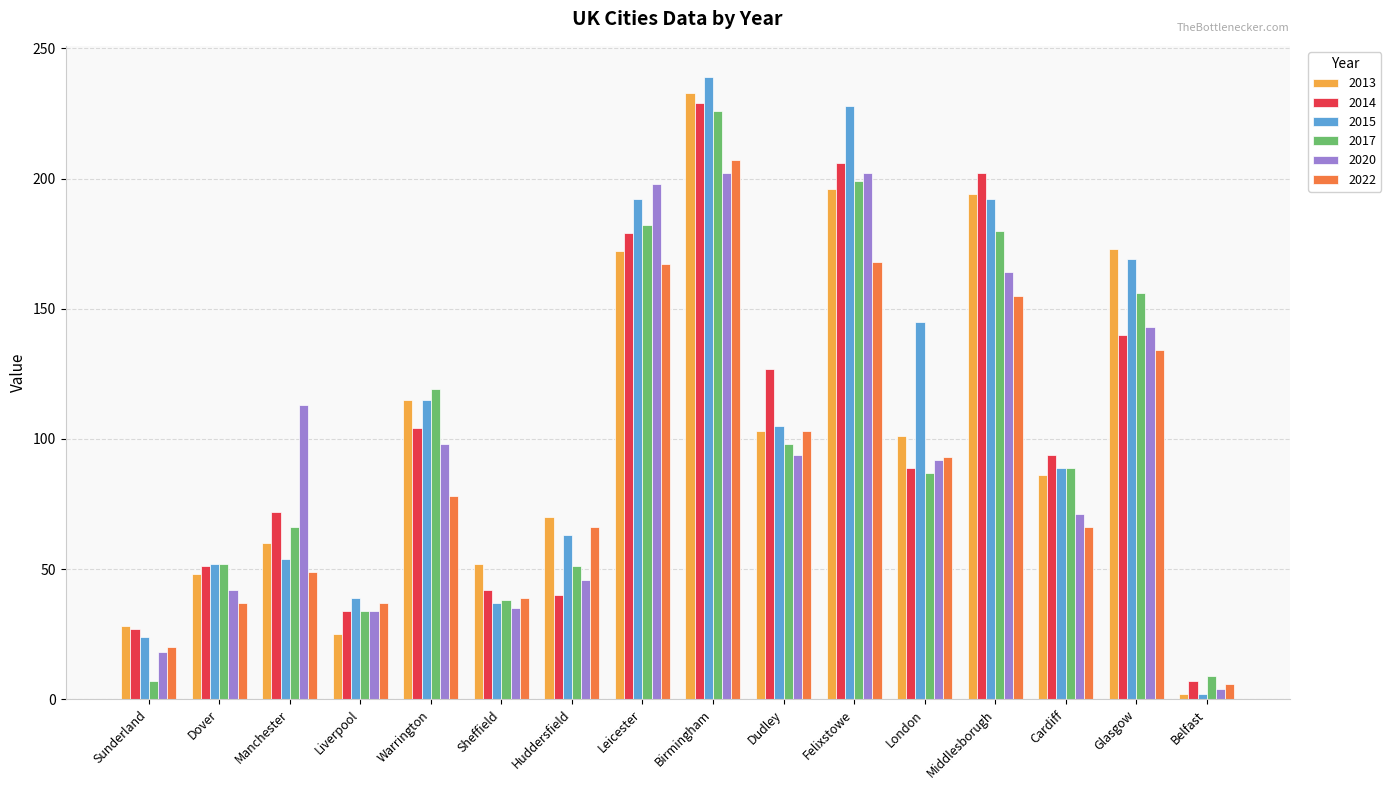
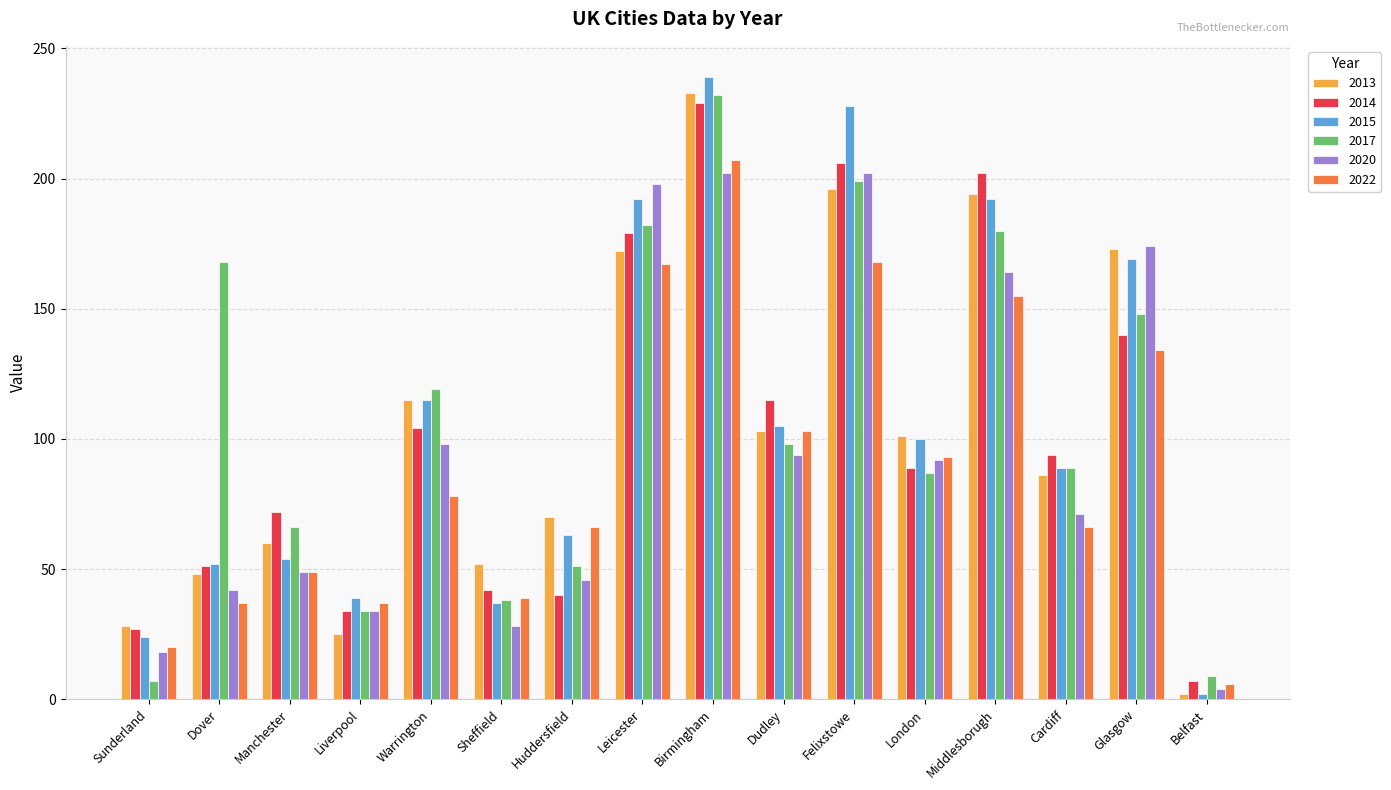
2017, Dover: 52 -> 168
2020, Manchester: 113 -> 49
2020, Sheffield: 35 -> 28
2017, Birmingham: 226 -> 232
2014, Dudley: 127 -> 115
2015, London: 145 -> 100
2017, Glasgow: 156 -> 148
2020, Glasgow: 143 -> 174
